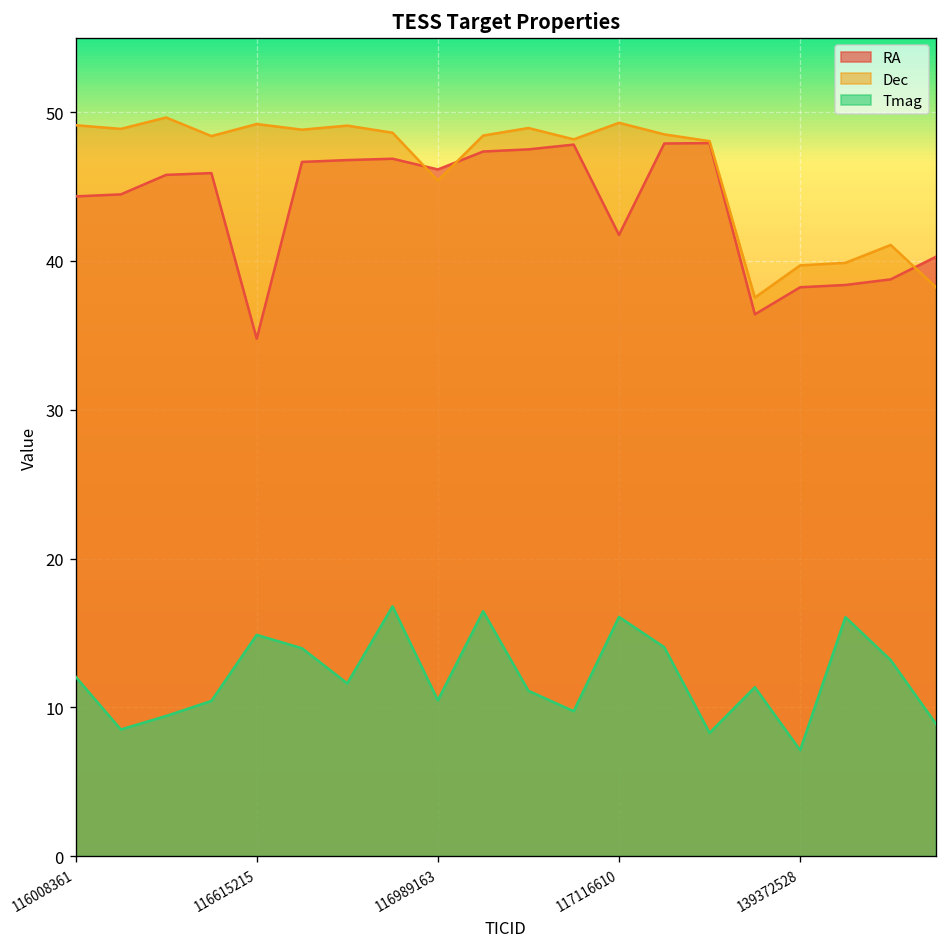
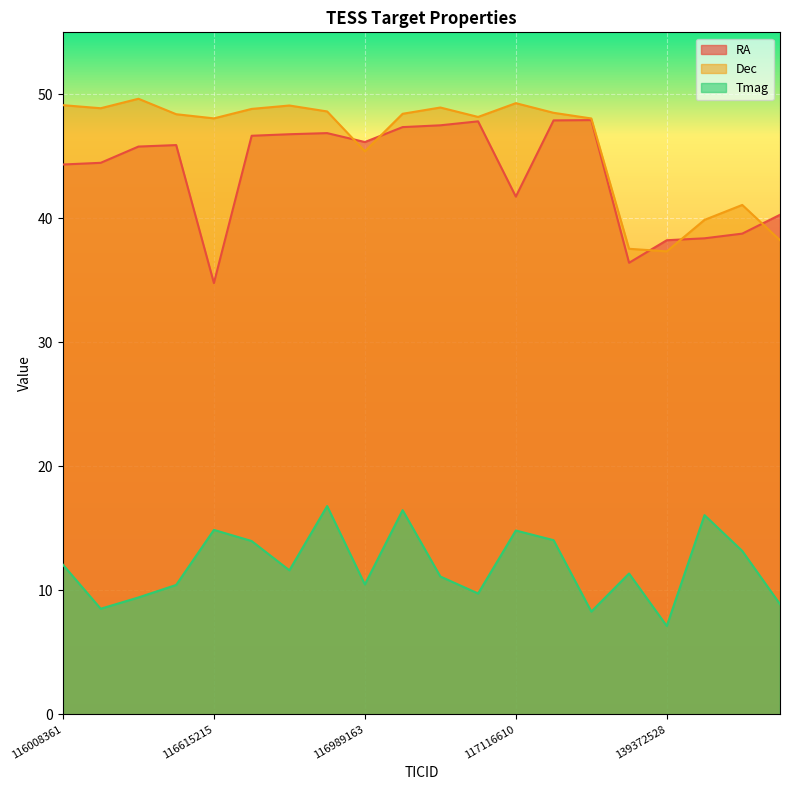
Dec, 116615215: 49.2 -> 48.1
Tmag, 117116610: 16.1 -> 14.8
Dec, 139372528: 39.7 -> 37.3
